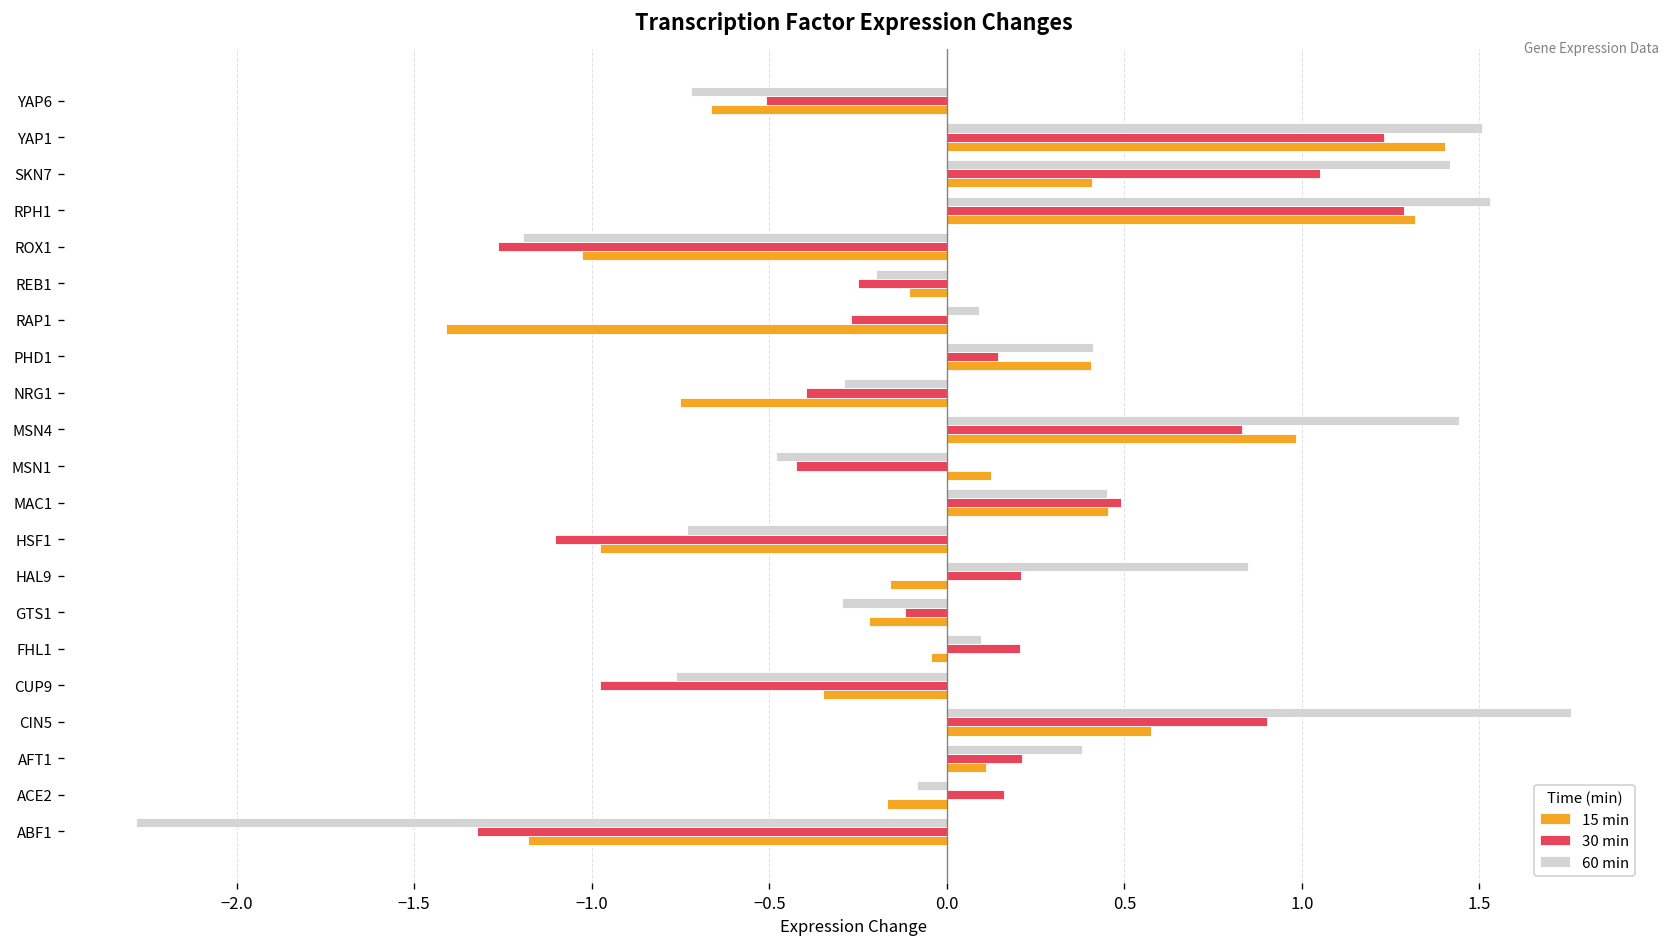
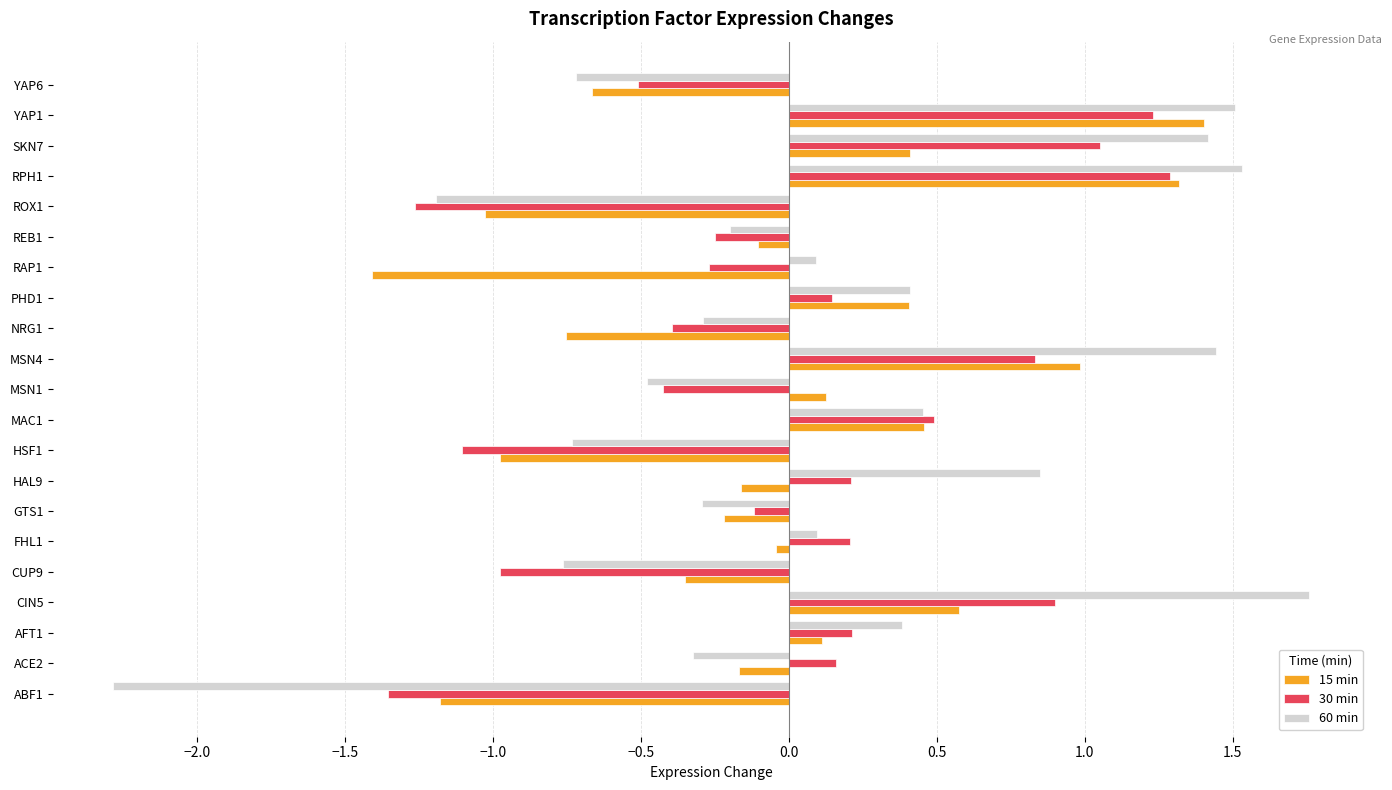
60 min, ACE2: -0.08 -> -0.32
30 min, ABF1: -1.32 -> -1.36
